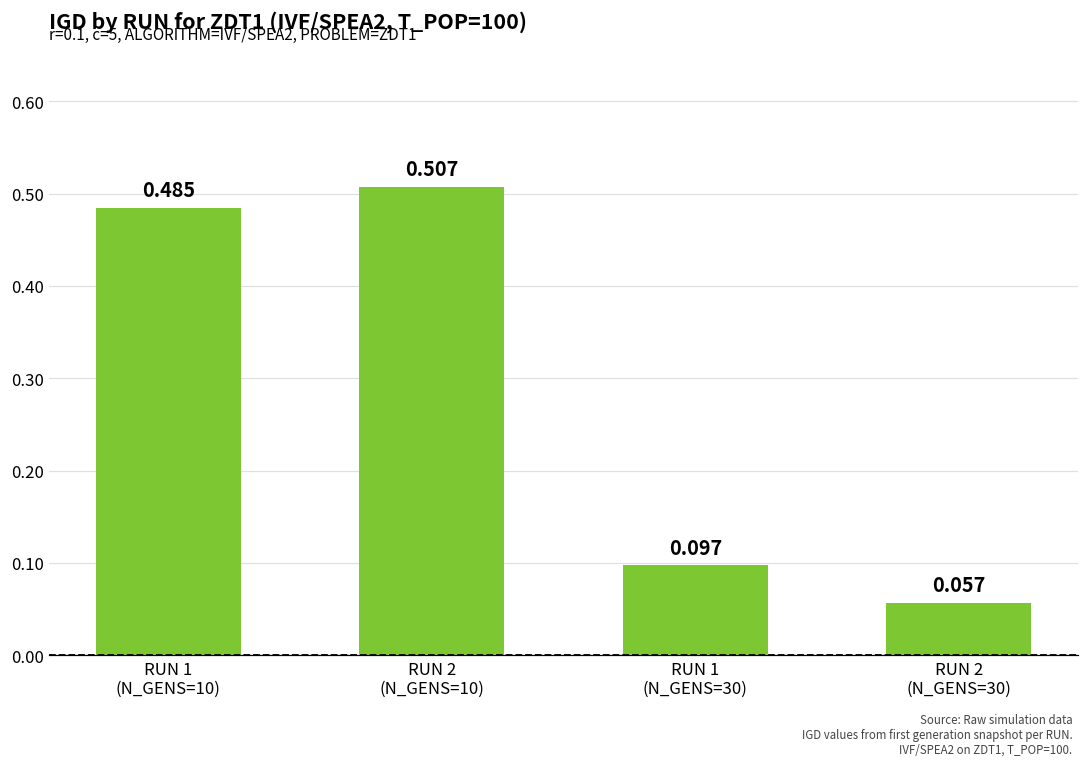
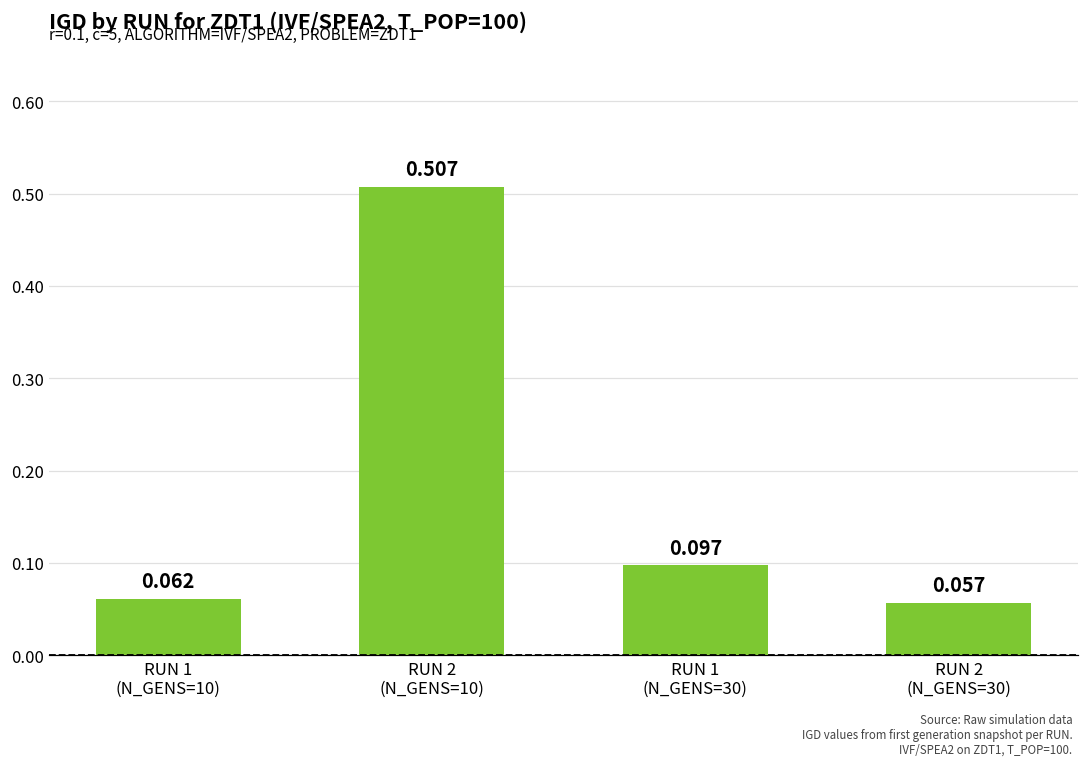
RUN 1 (N_GENS=10): 0.485 -> 0.062
